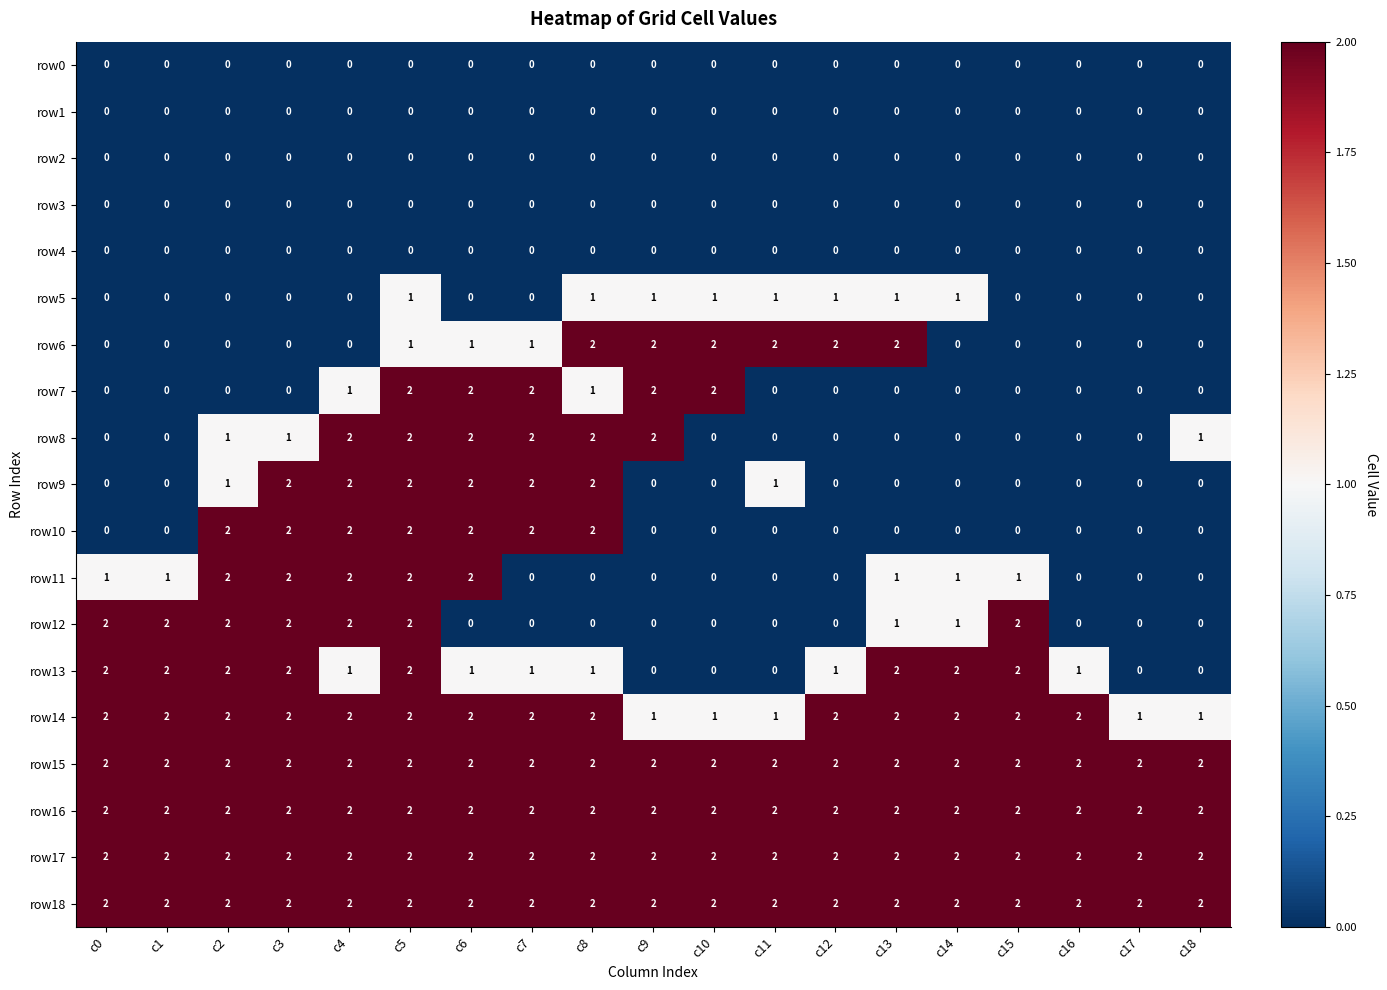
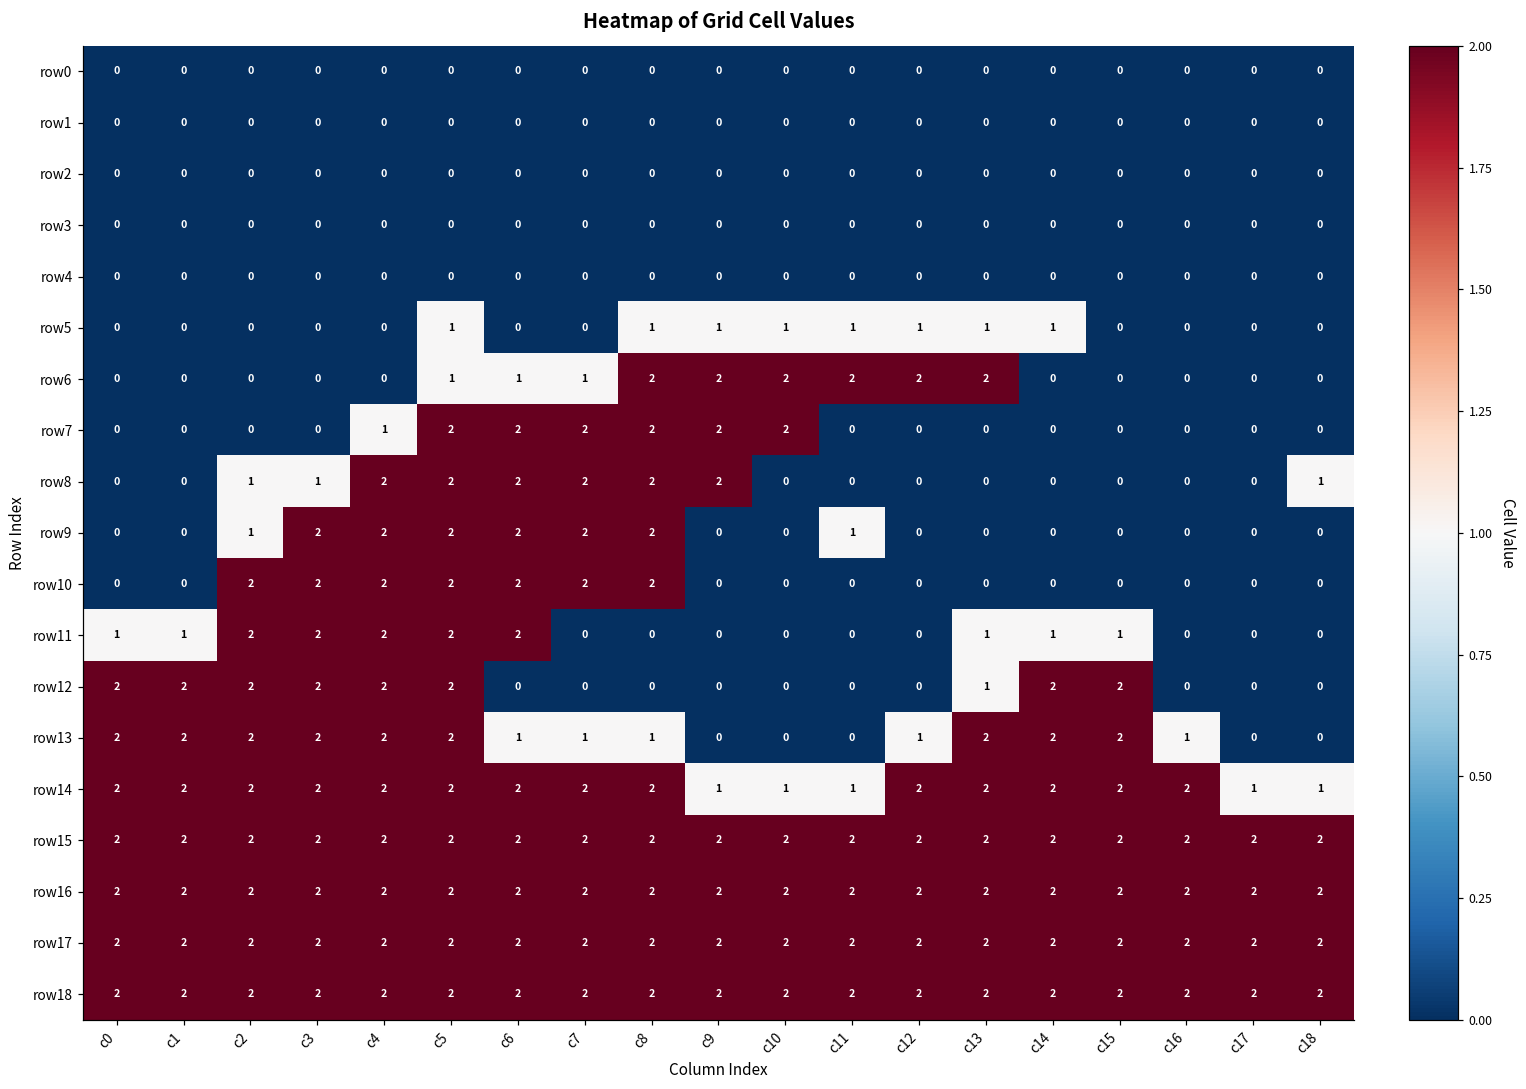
row7, c8: 1 -> 2
row12, c14: 1 -> 2
row13, c4: 1 -> 2
